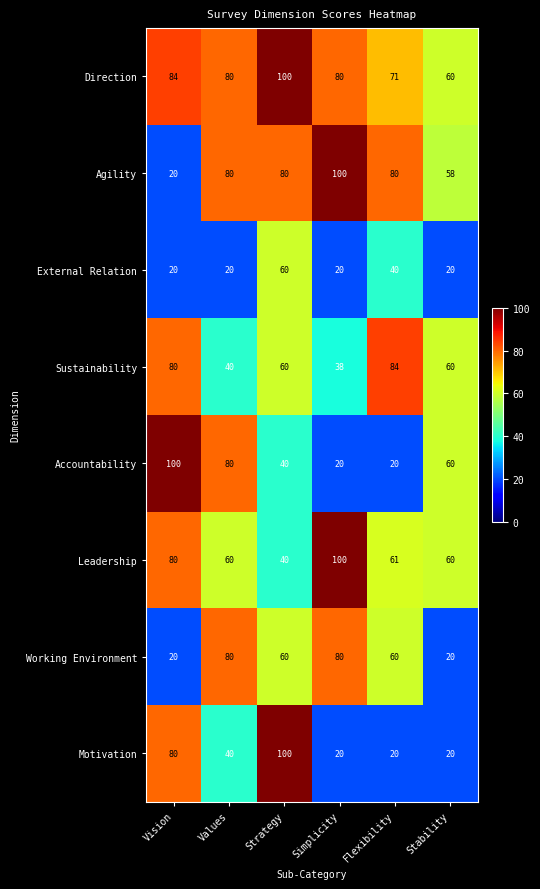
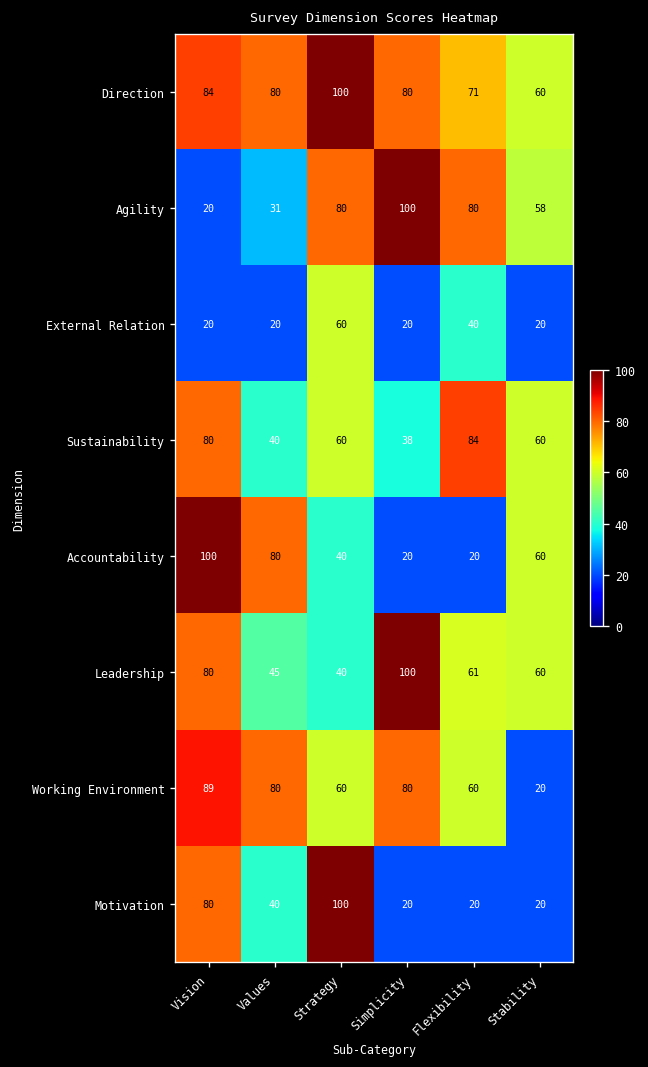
Agility, Values: 80 -> 31
Leadership, Values: 60 -> 45
Working Environment, Vision: 20 -> 89
